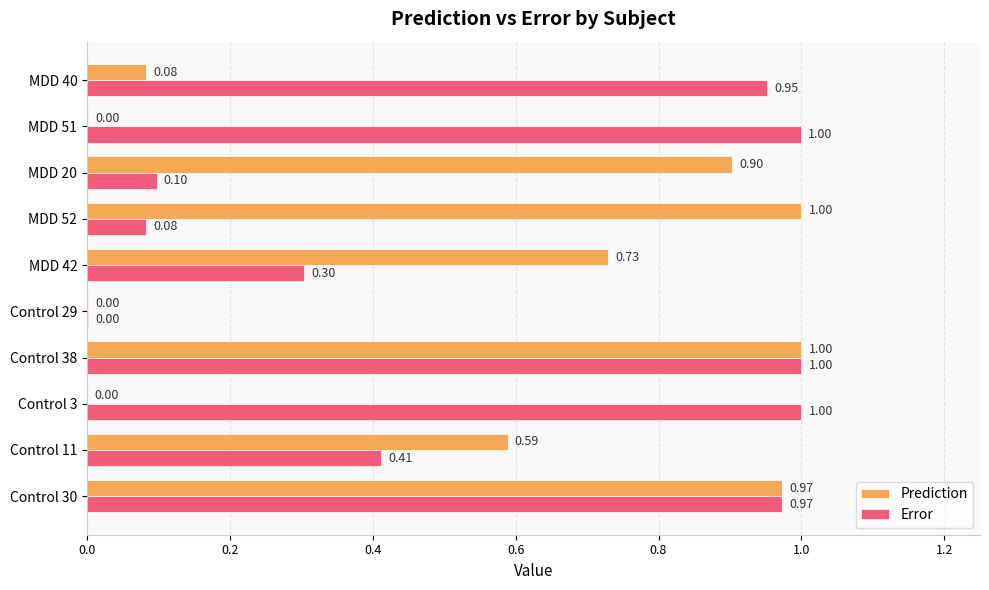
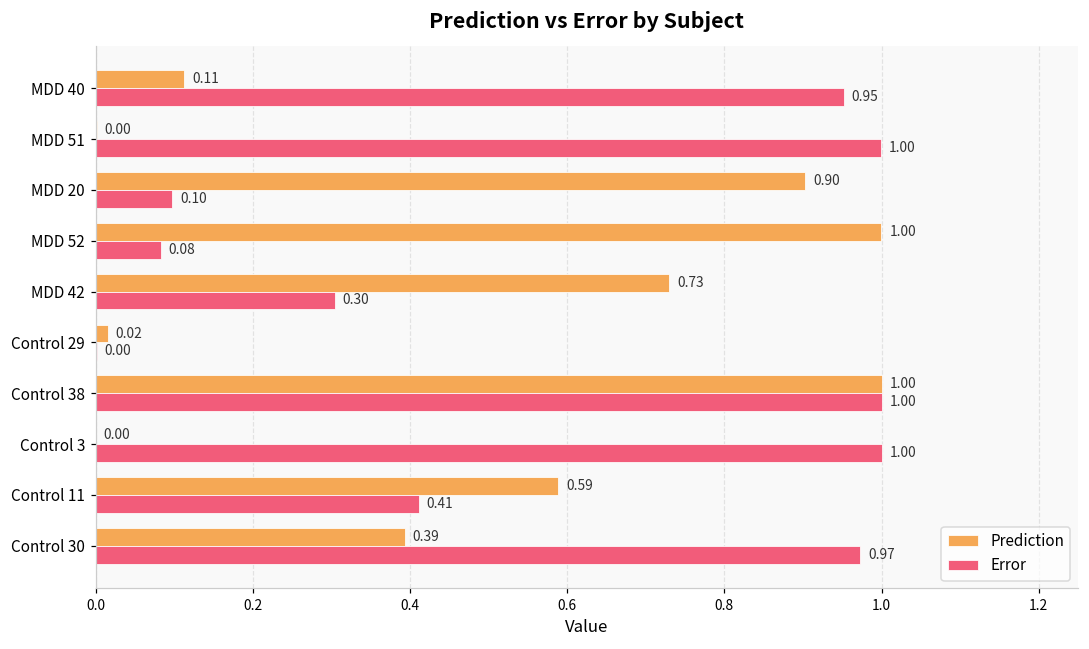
Prediction, MDD 40: 0.08 -> 0.11
Prediction, Control 29: 0.00 -> 0.02
Prediction, Control 30: 0.97 -> 0.39
